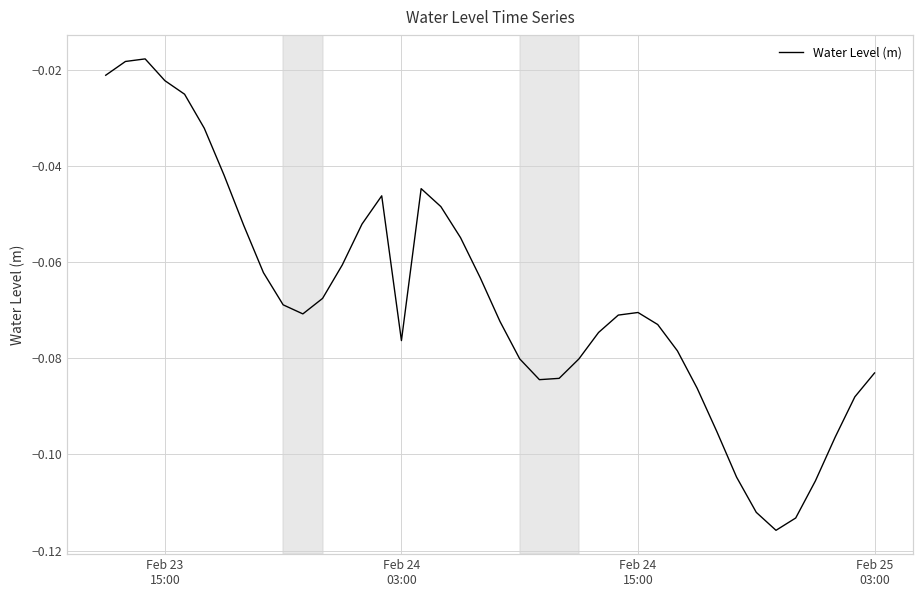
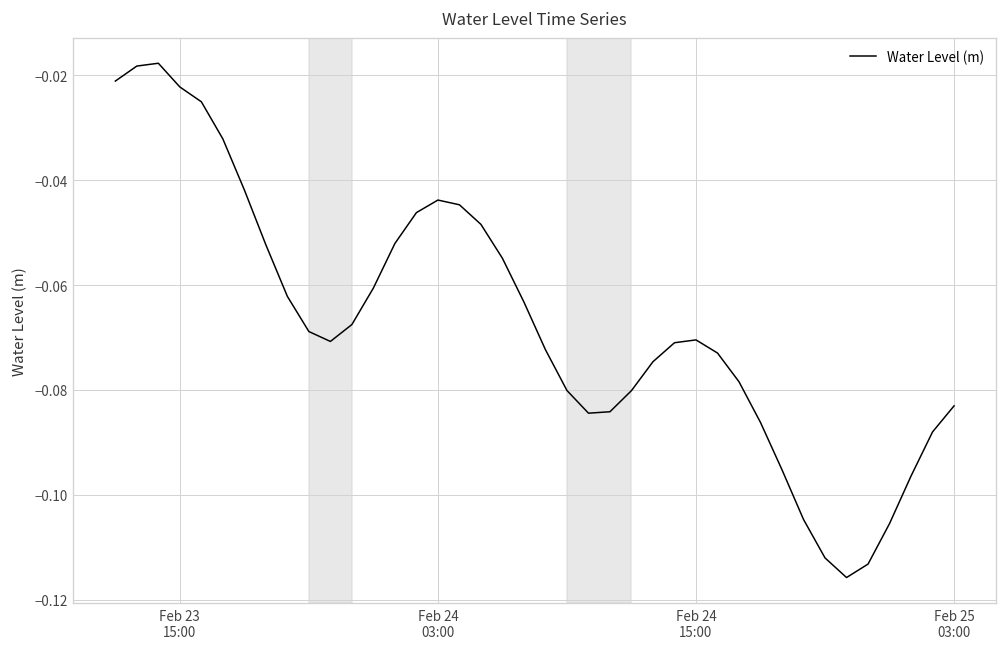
Feb 24 03:00: -0.076 -> -0.044
